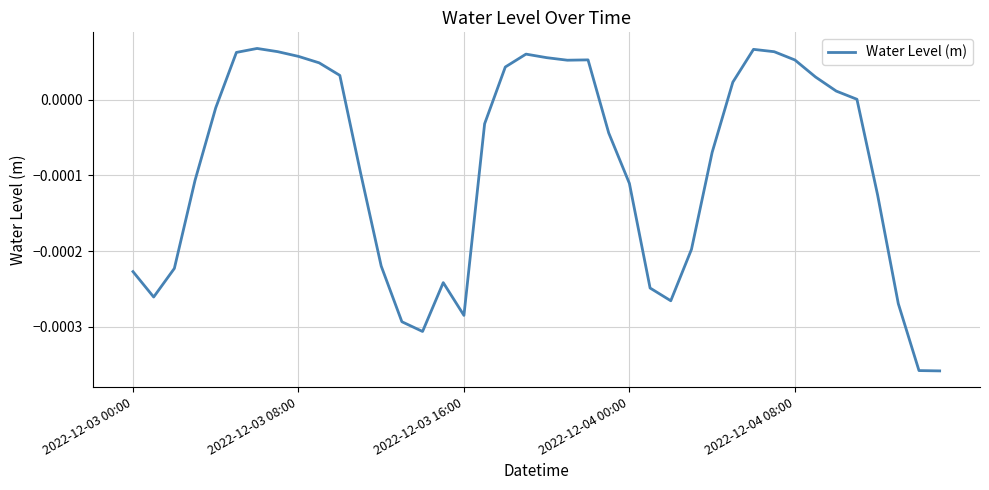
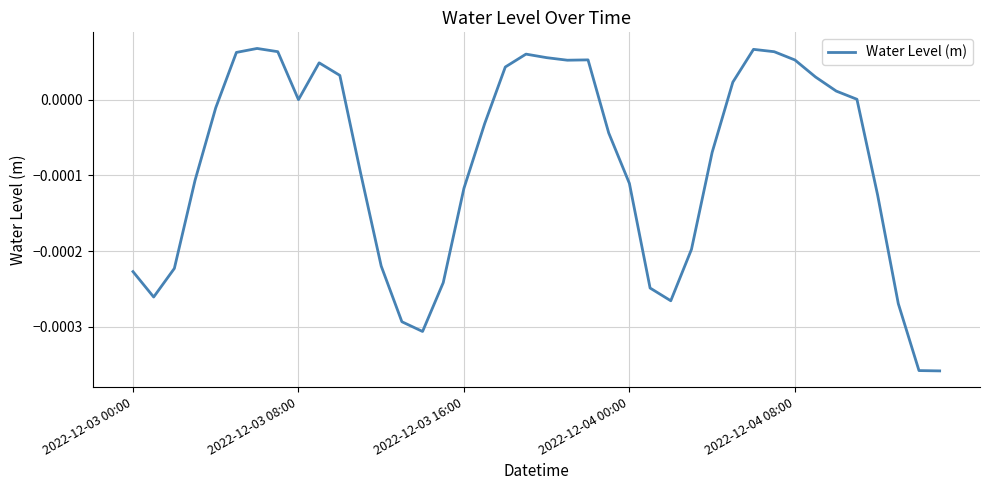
2022-12-03 08:00: 0.0001 -> 0.0000
2022-12-03 16:00: -0.00028 -> -0.00012
